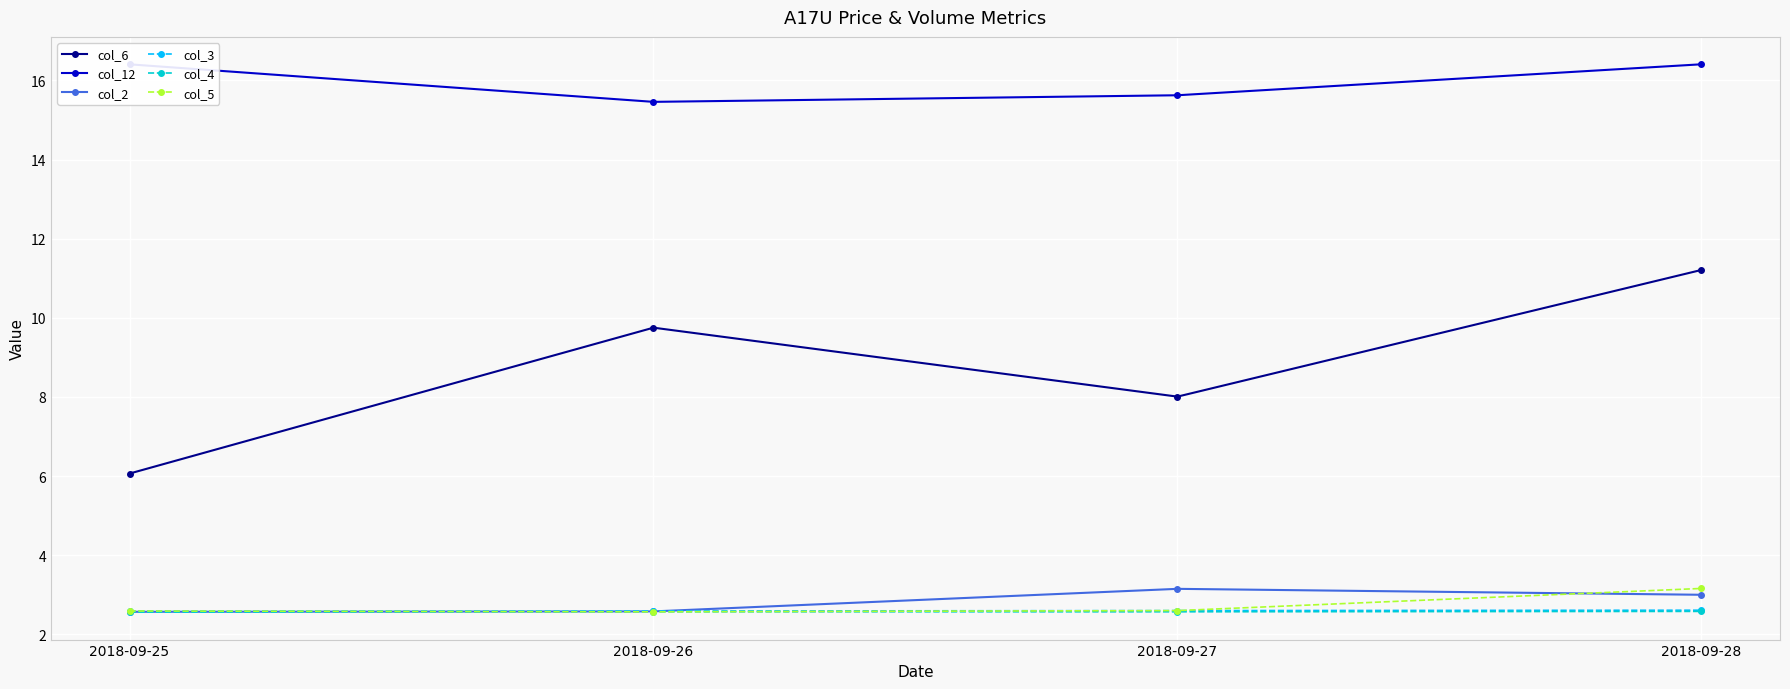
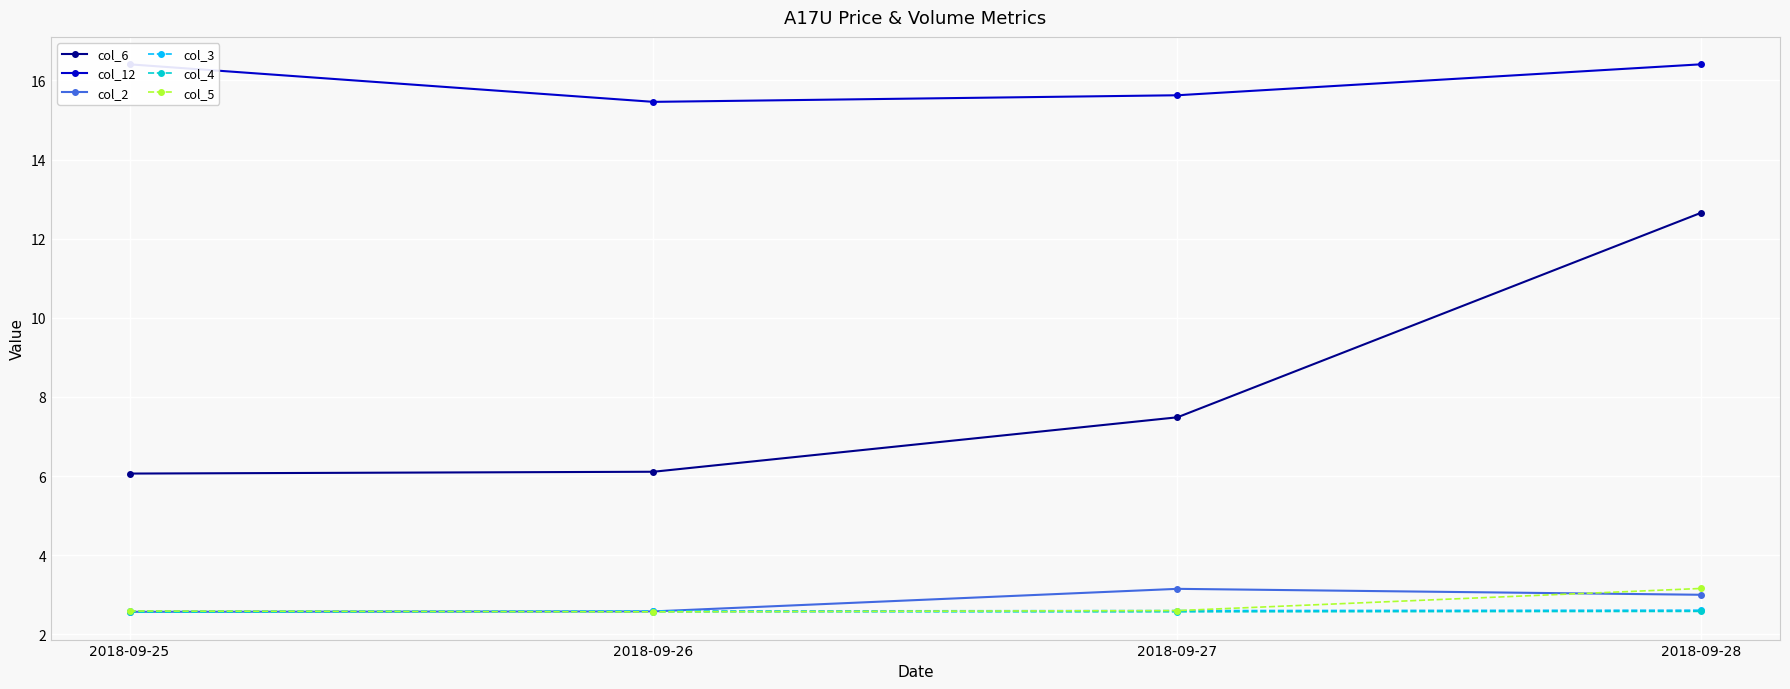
col_6, 2018-09-26: 9.8 -> 6.1
col_6, 2018-09-27: 8.0 -> 7.5
col_6, 2018-09-28: 11.2 -> 12.7
